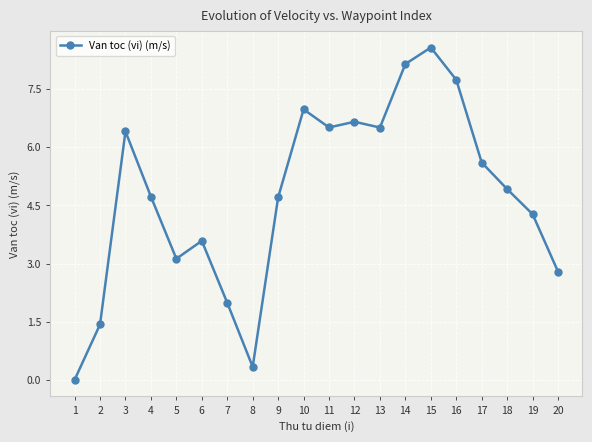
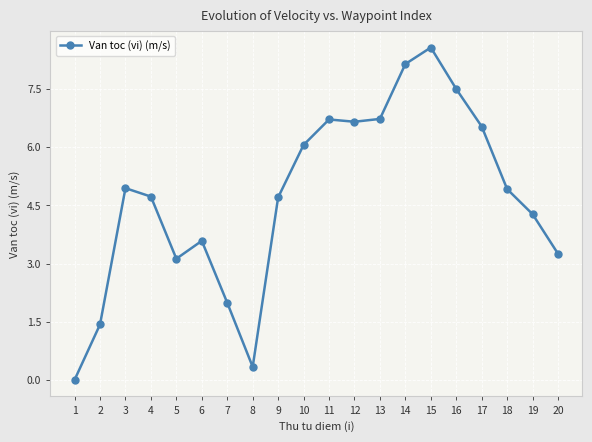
3: 6.4 -> 4.9
10: 7.0 -> 6.1
11: 6.5 -> 6.7
13: 6.5 -> 6.7
16: 7.7 -> 7.5
17: 5.6 -> 6.5
20: 2.8 -> 3.3
